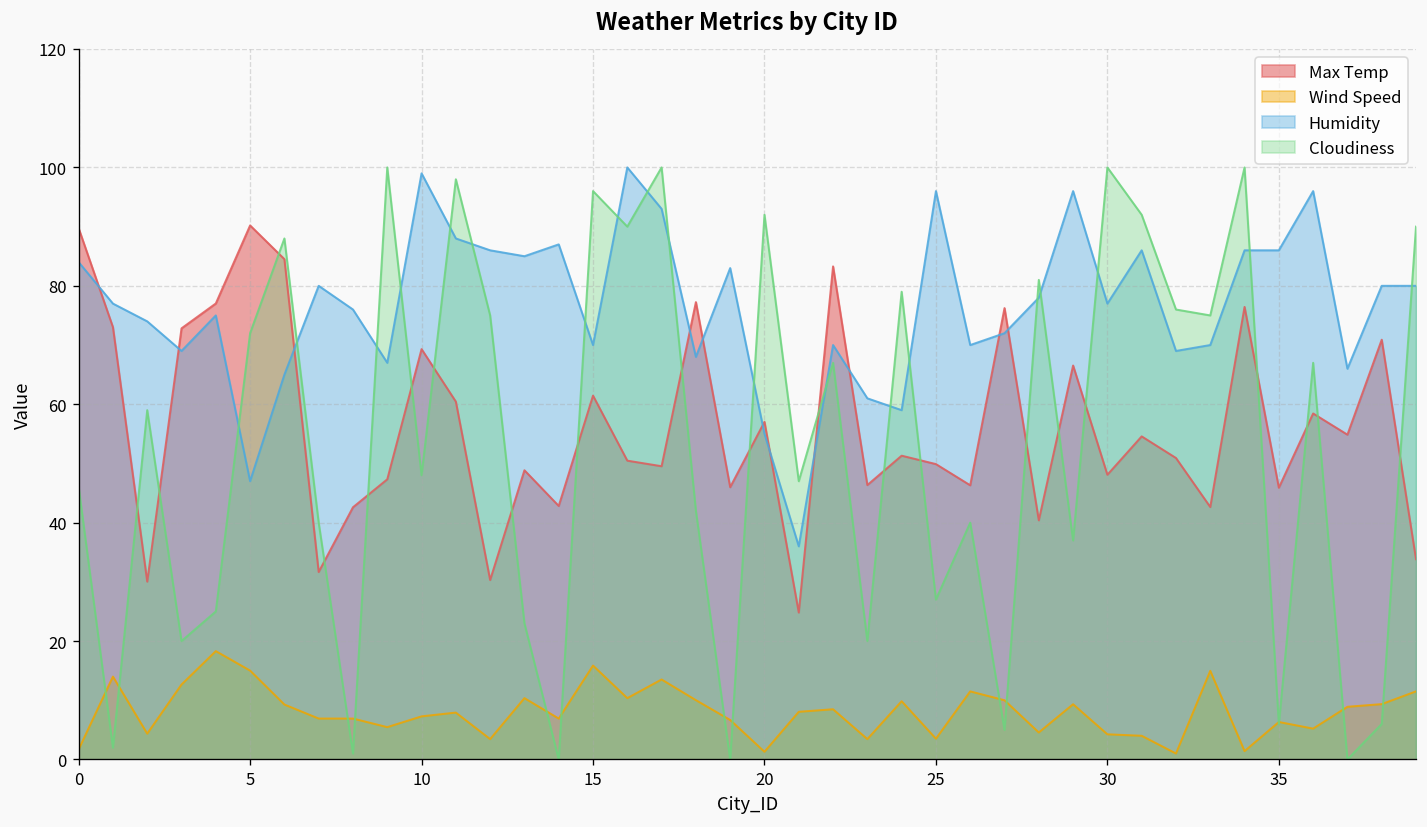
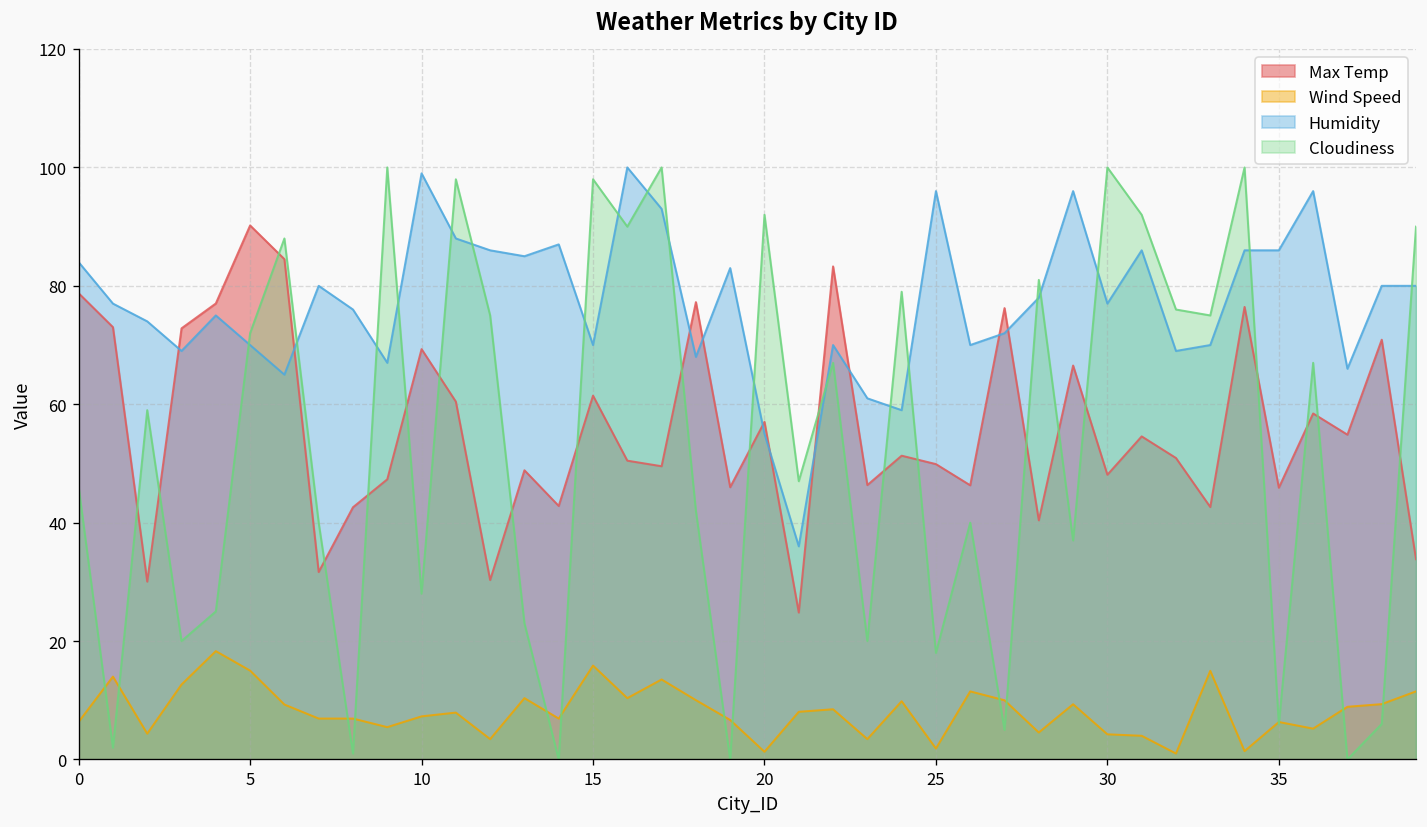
Max Temp, 0: 90 -> 79
Wind Speed, 0: 2 -> 6
Humidity, 5: 47 -> 70
Cloudiness, 10: 48 -> 28
Cloudiness, 15: 96 -> 98
Wind Speed, 25: 4 -> 2
Cloudiness, 25: 27 -> 18
